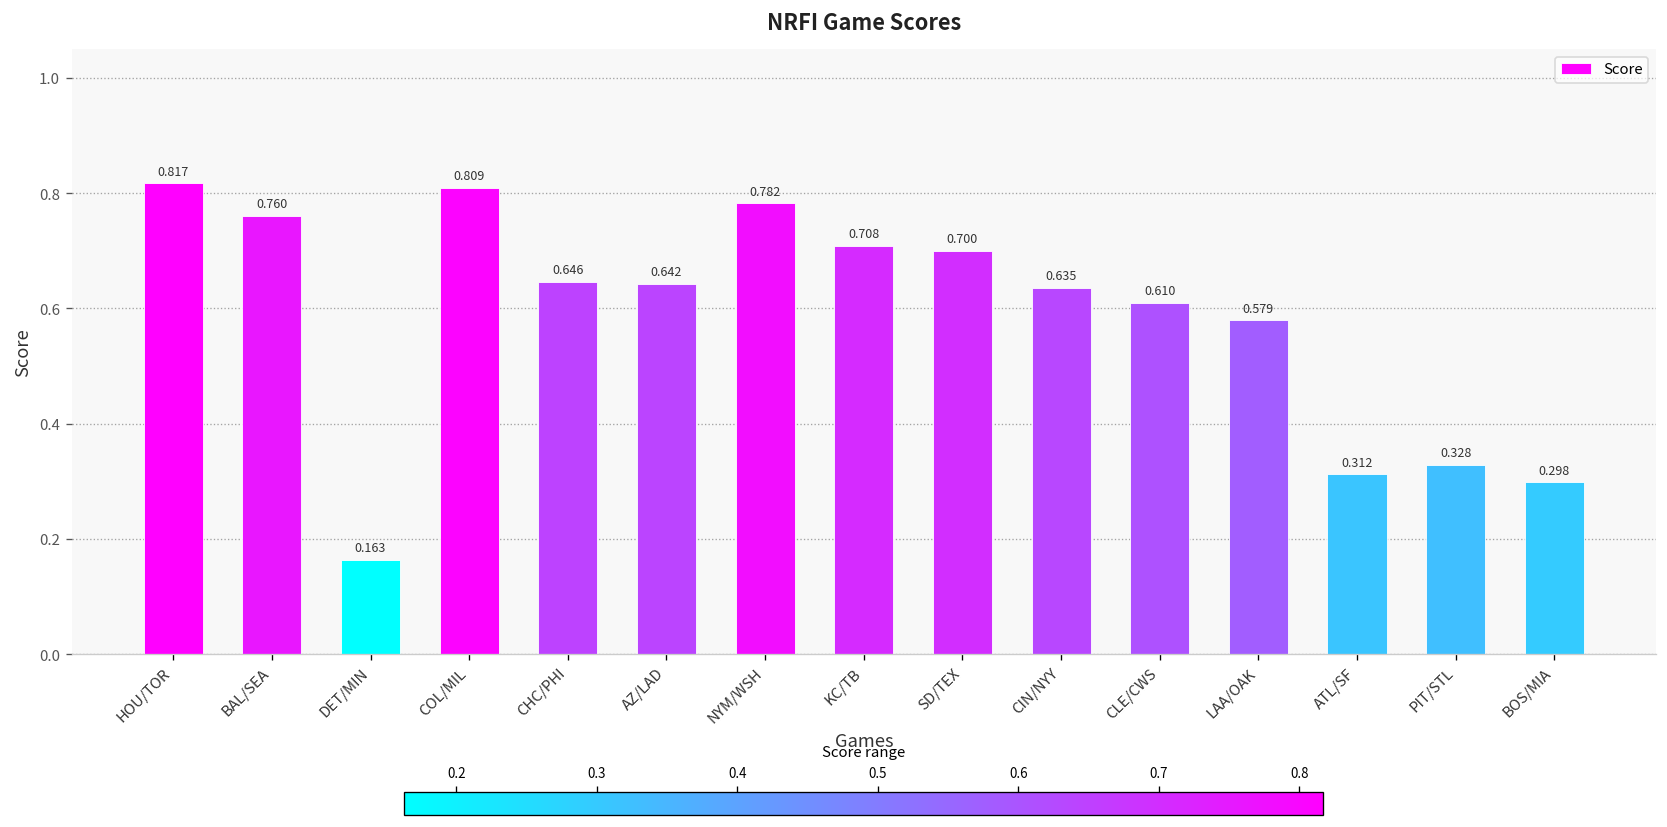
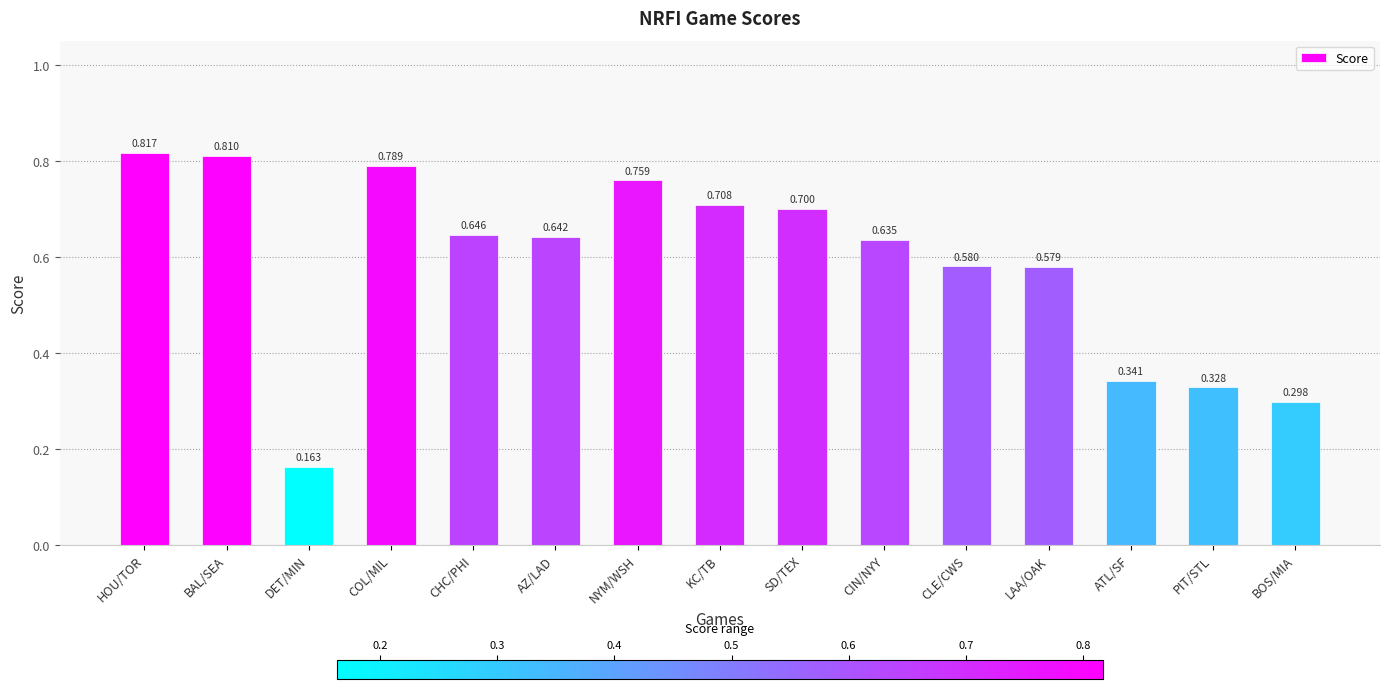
BAL/SEA: 0.760 -> 0.810
COL/MIL: 0.809 -> 0.789
NYM/WSH: 0.782 -> 0.759
CLE/CWS: 0.610 -> 0.580
ATL/SF: 0.312 -> 0.341
